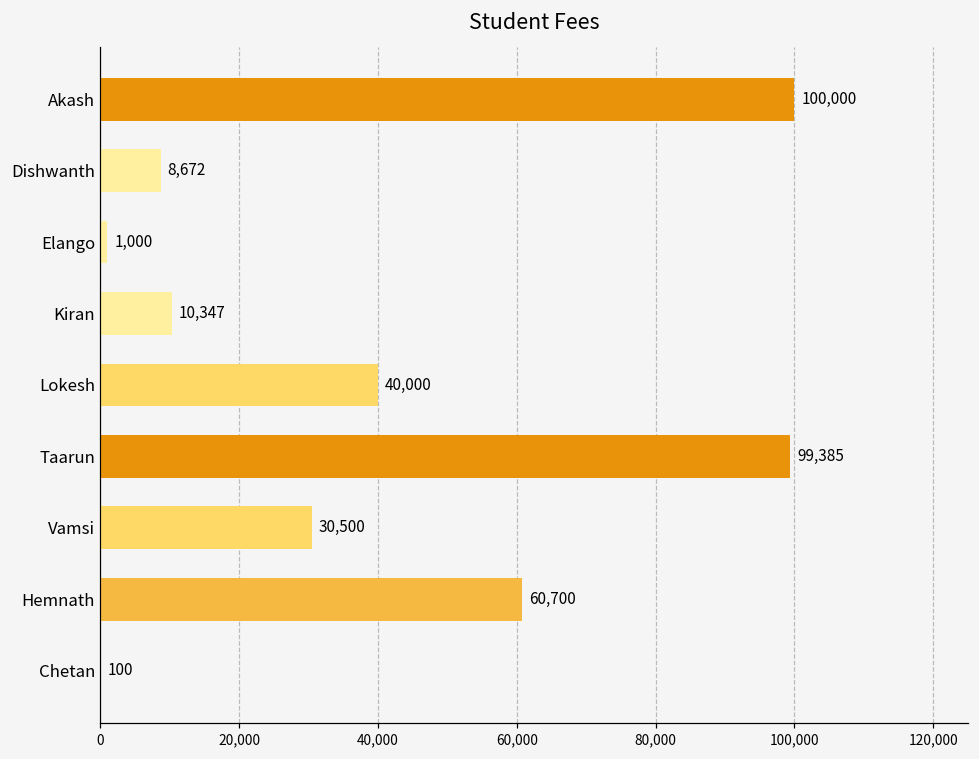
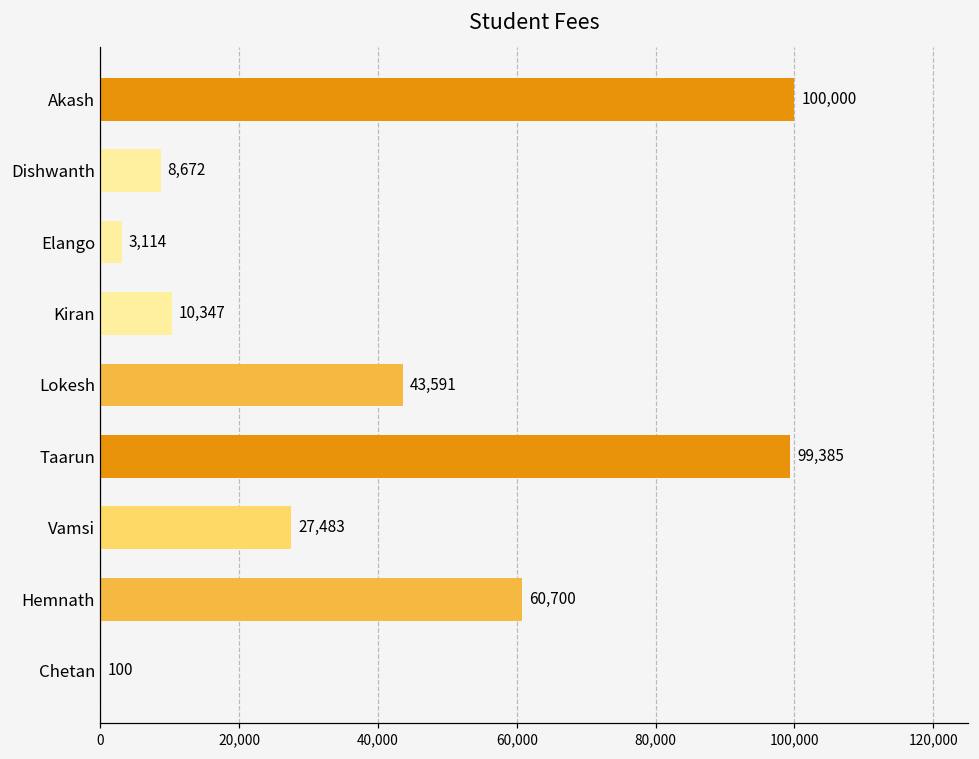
Elango: 1,000 -> 3,114
Lokesh: 40,000 -> 43,591
Vamsi: 30,500 -> 27,483
